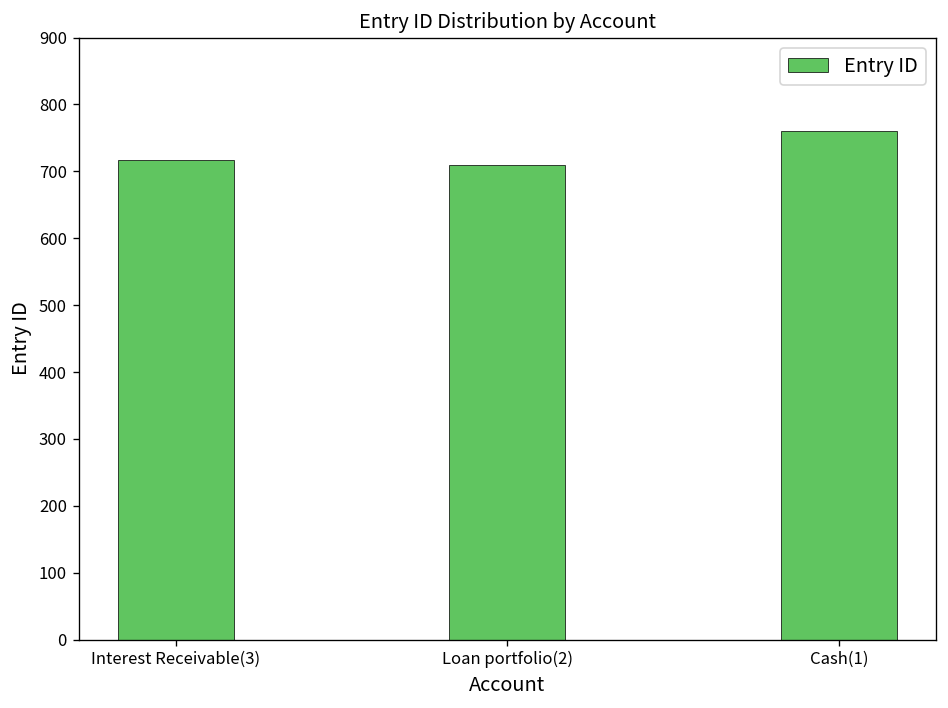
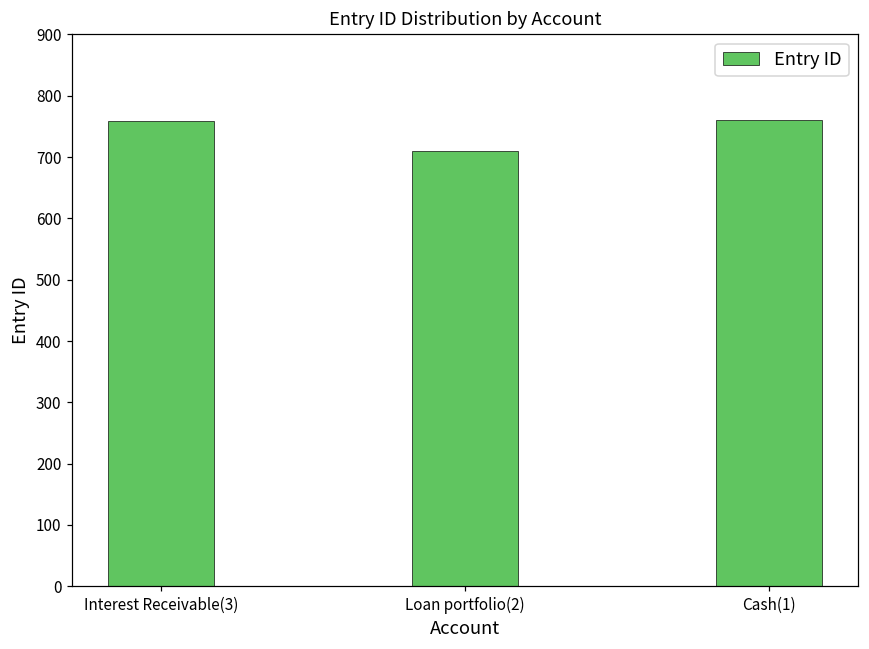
Interest Receivable(3): 720 -> 760
